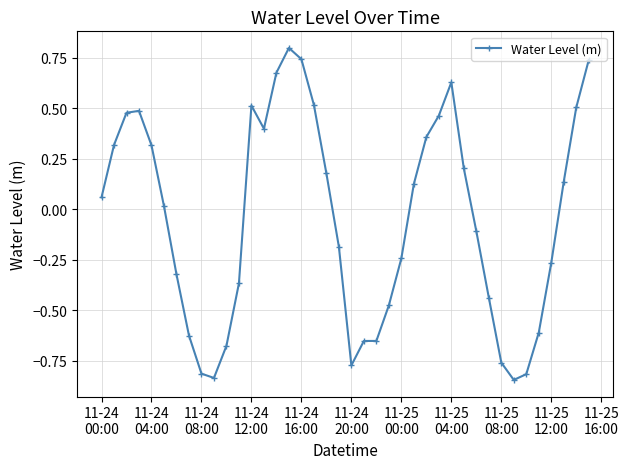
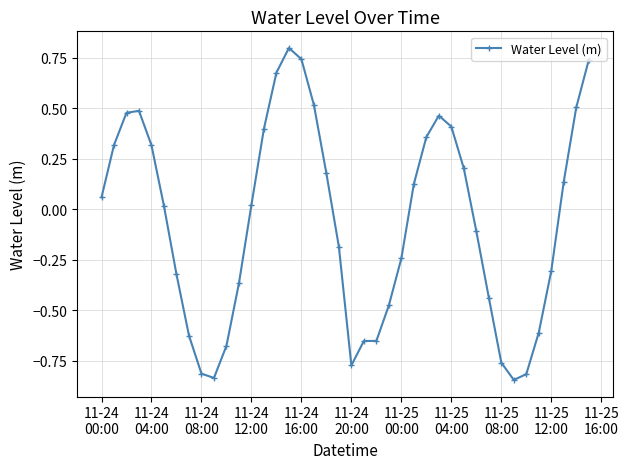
11-24 12:00: 0.51 -> 0.02
11-25 04:00: 0.63 -> 0.41
11-25 12:00: -0.26 -> -0.31
